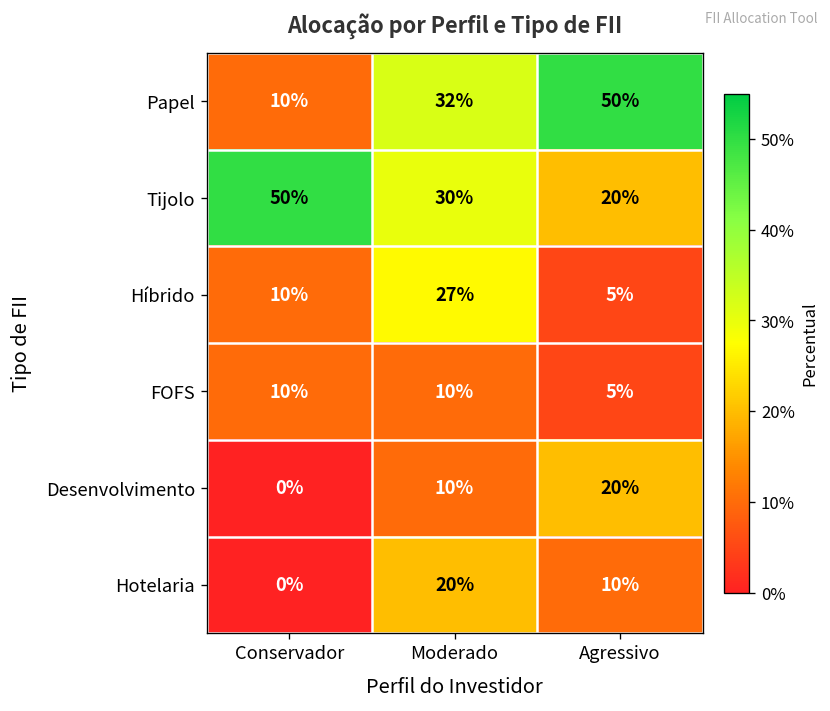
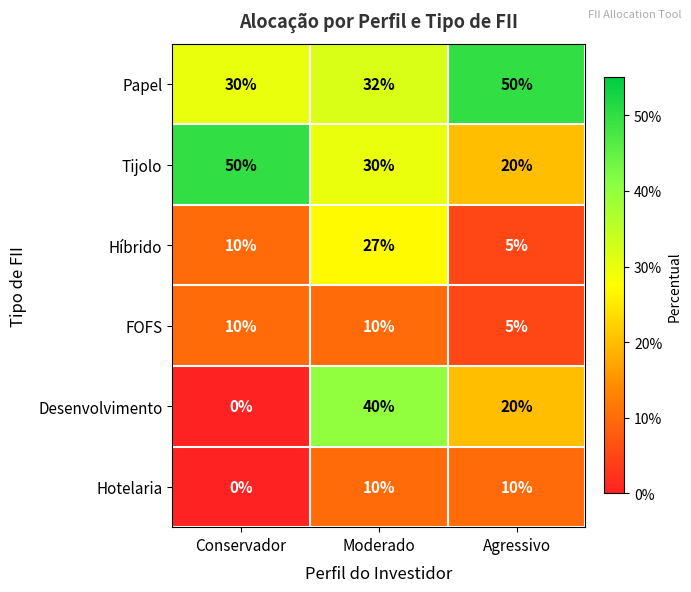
Papel, Conservador: 10% -> 30%
Desenvolvimento, Moderado: 10% -> 40%
Hotelaria, Moderado: 20% -> 10%
